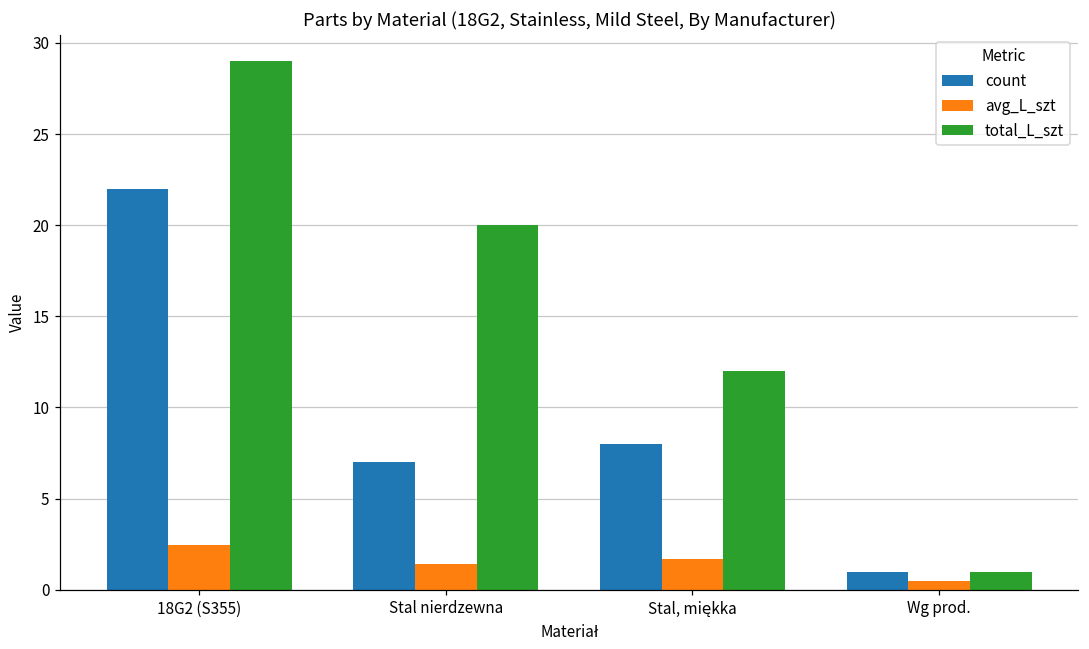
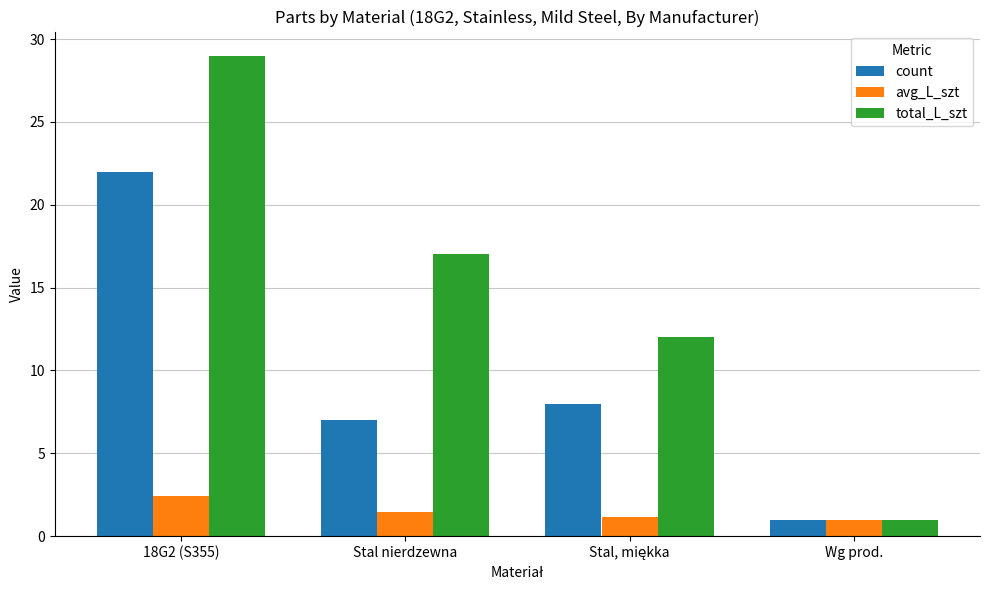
total_L_szt, Stal nierdzewna: 20 -> 17
avg_L_szt, Stal, miękka: 1.7 -> 1.1
avg_L_szt, Wg prod.: 0.5 -> 1.0
